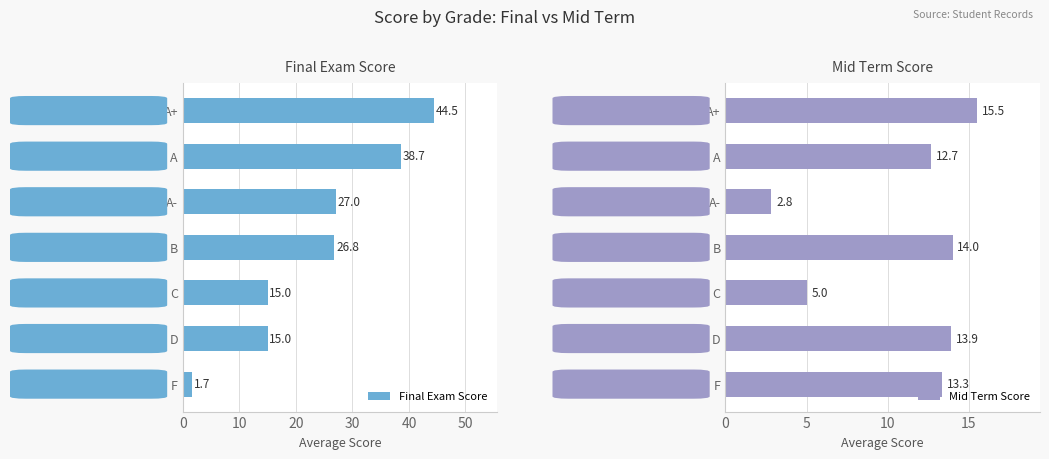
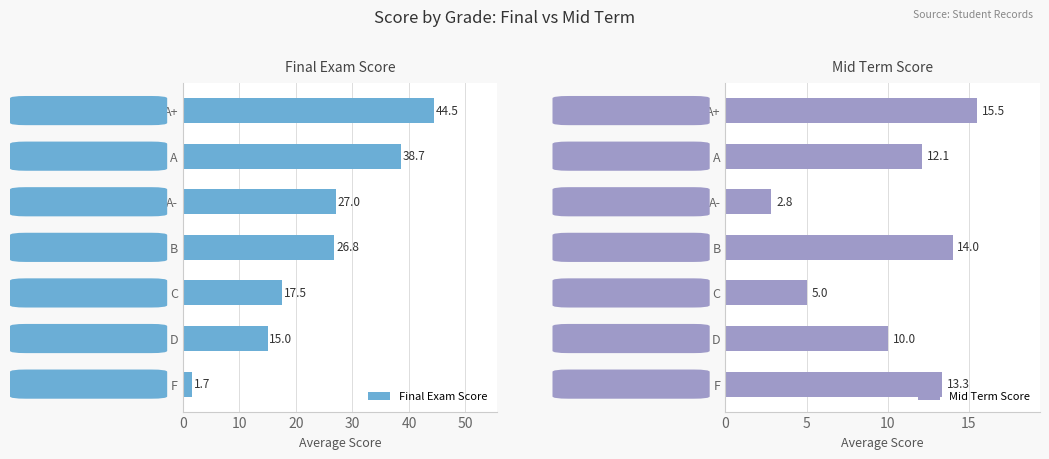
Final Exam Score, C: 15.0 -> 17.5
Mid Term Score, A: 12.7 -> 12.1
Mid Term Score, D: 13.9 -> 10.0
